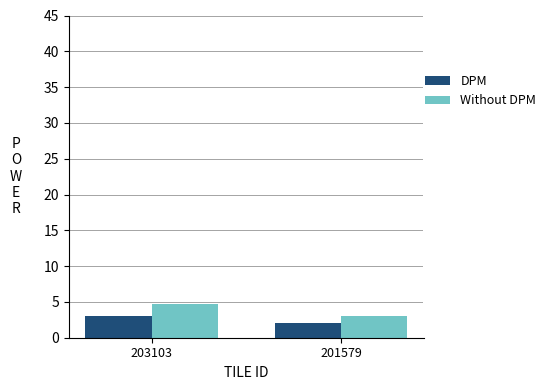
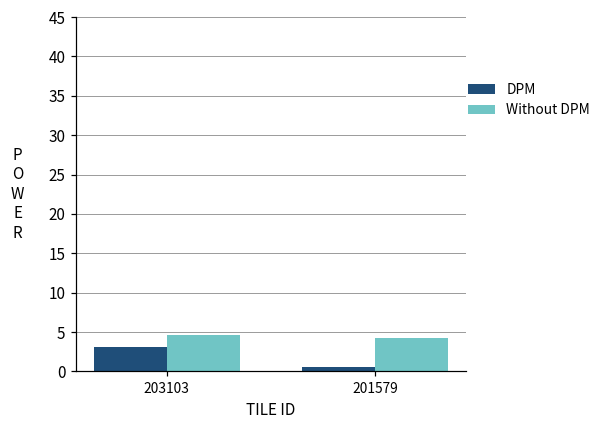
DPM, 201579: 2 -> 1
Without DPM, 201579: 3 -> 4
